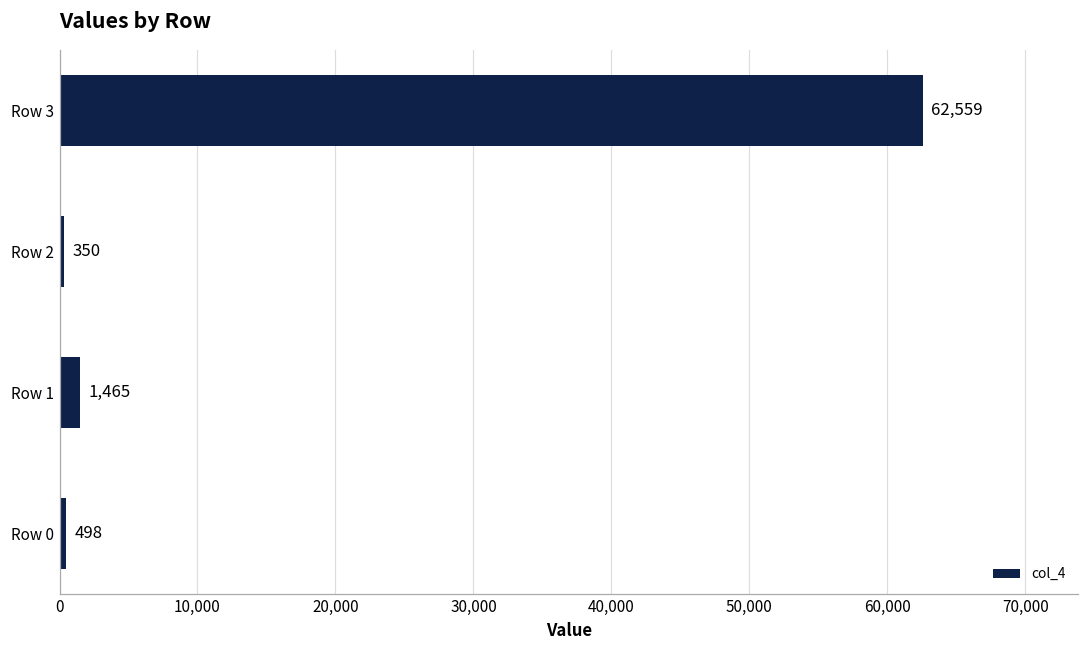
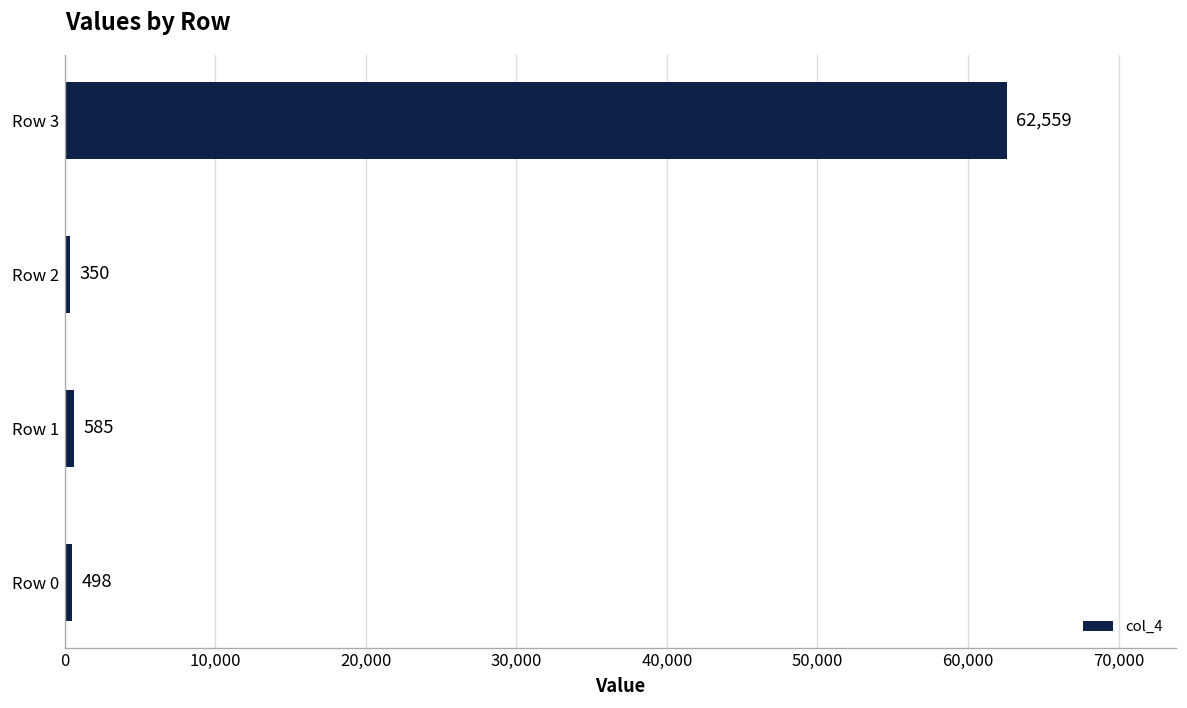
Row 1: 1,465 -> 585
